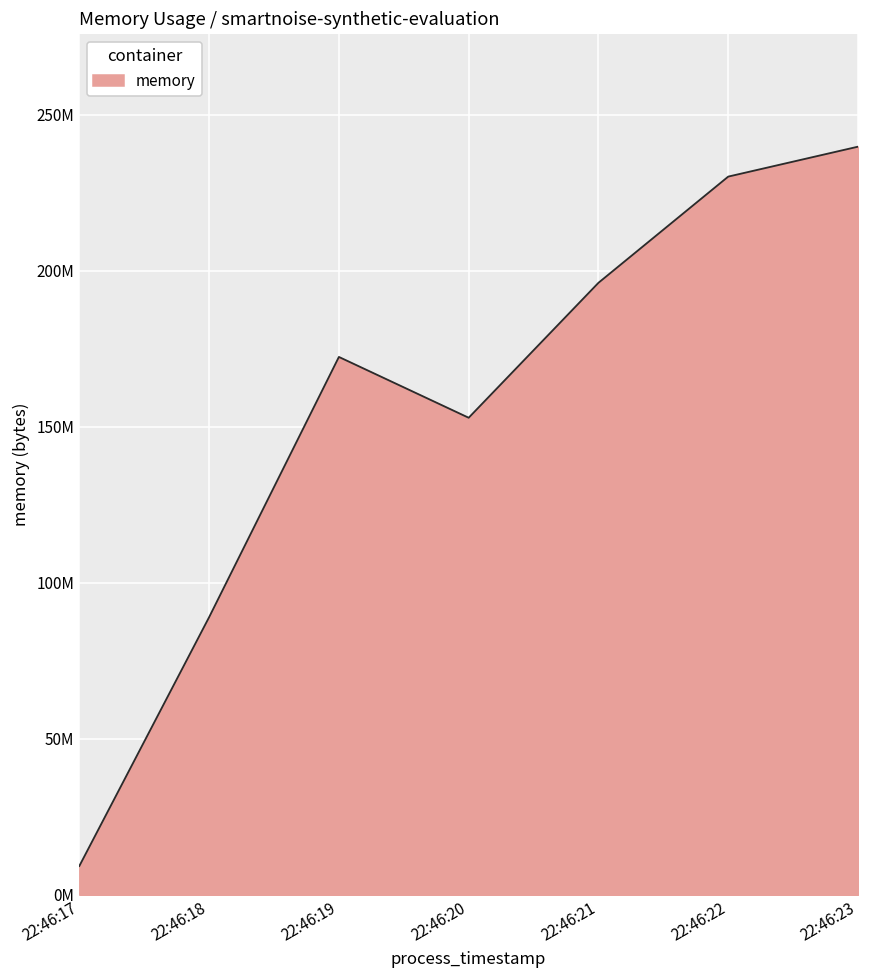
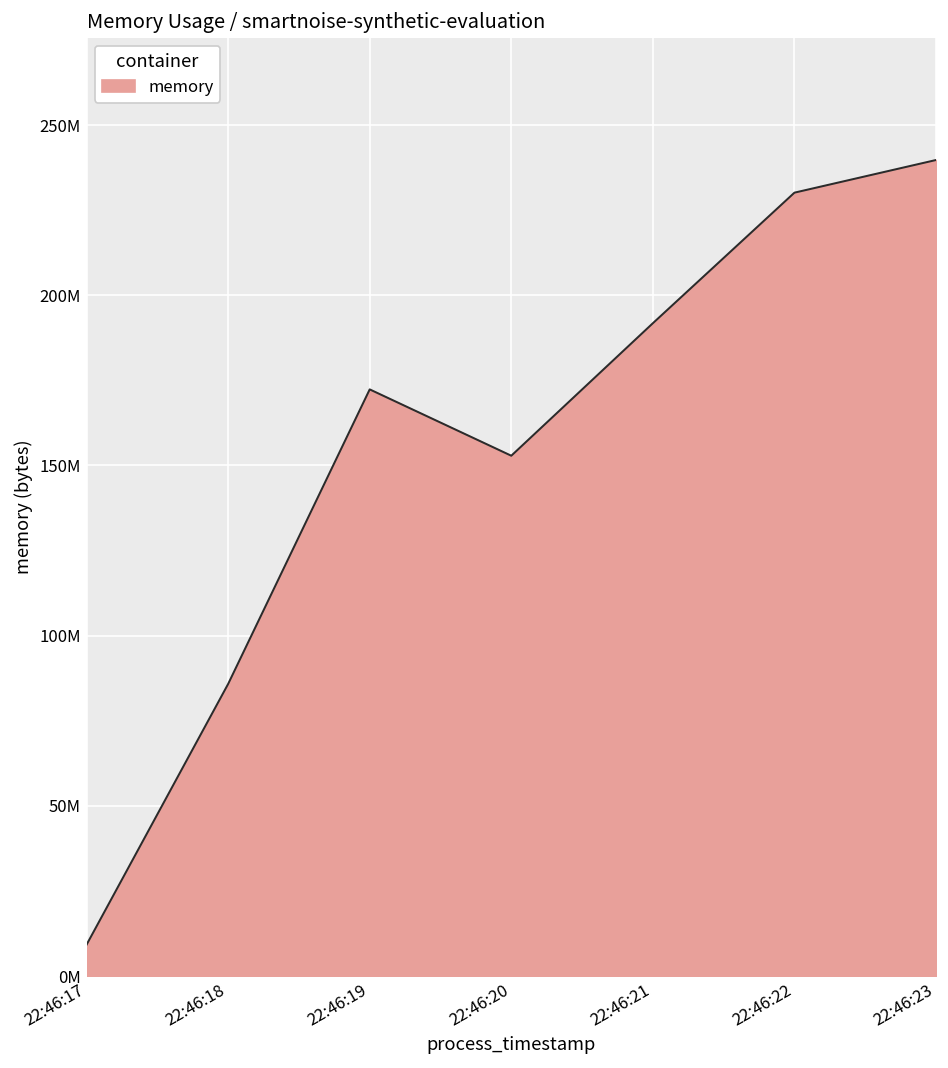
22:46:18: 89000000 -> 86000000
22:46:21: 196000000 -> 192000000
